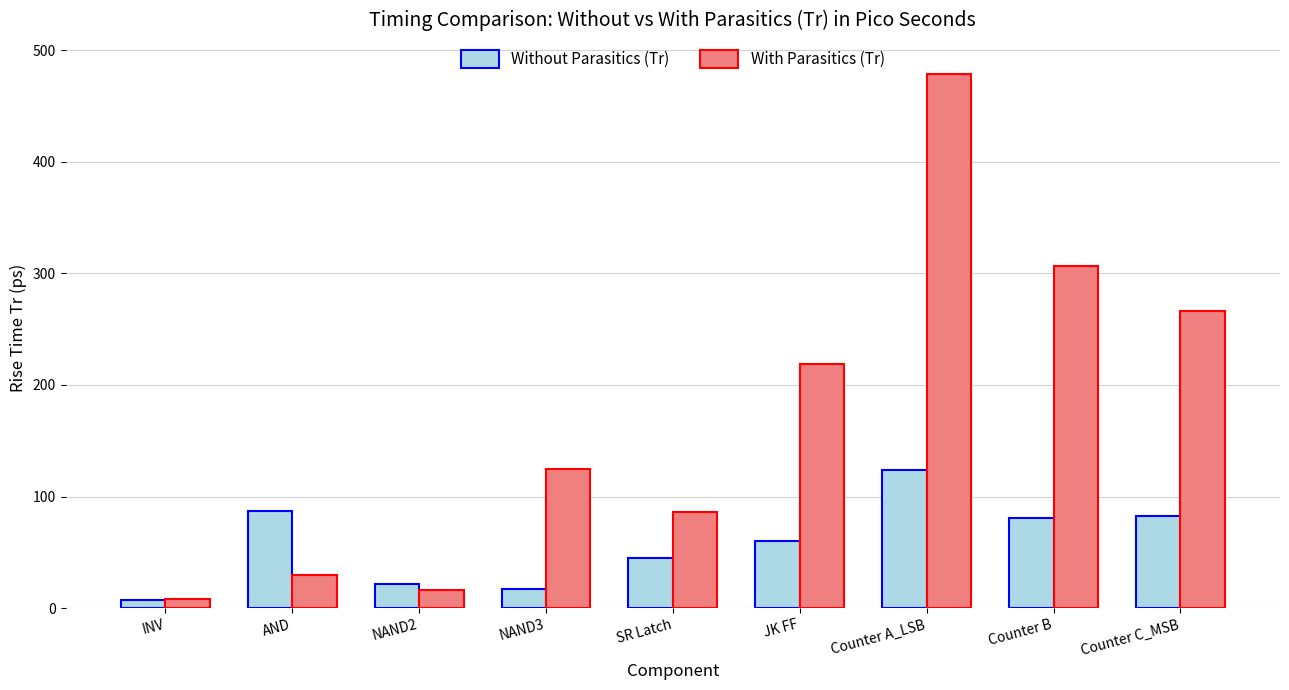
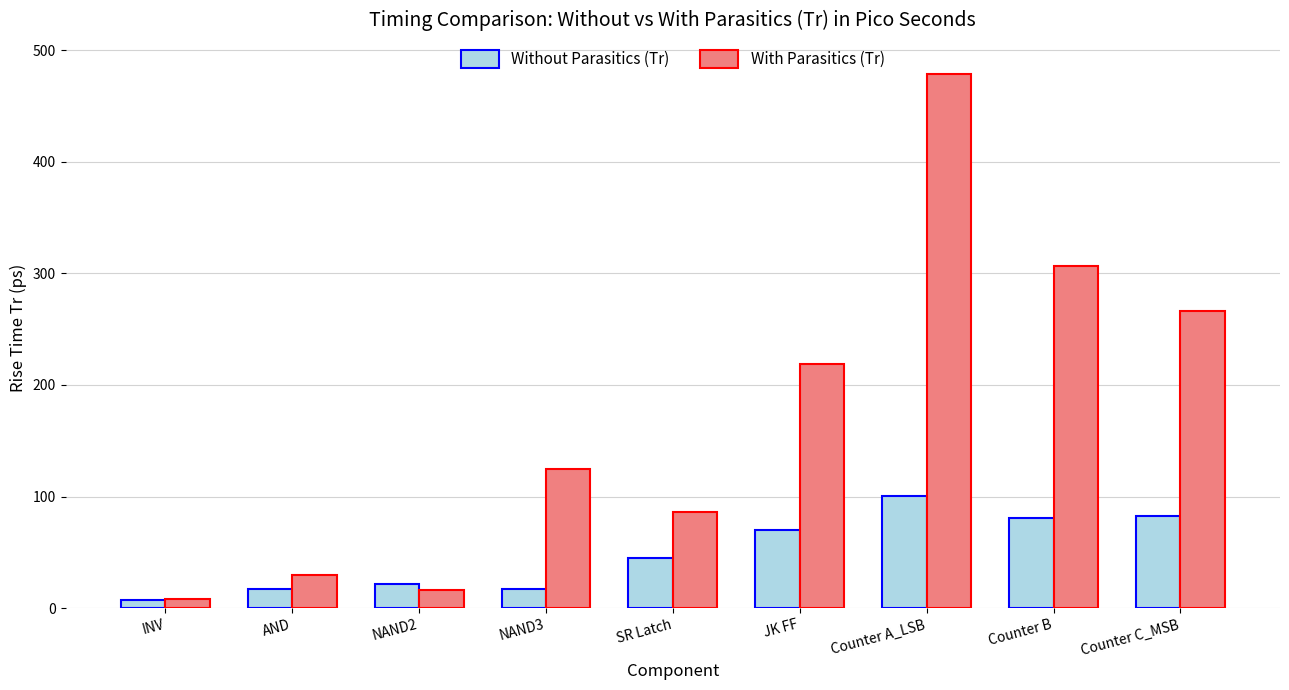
Without Parasitics (Tr), AND: 87 -> 17
Without Parasitics (Tr), JK FF: 60 -> 70
Without Parasitics (Tr), Counter A_LSB: 124 -> 101
